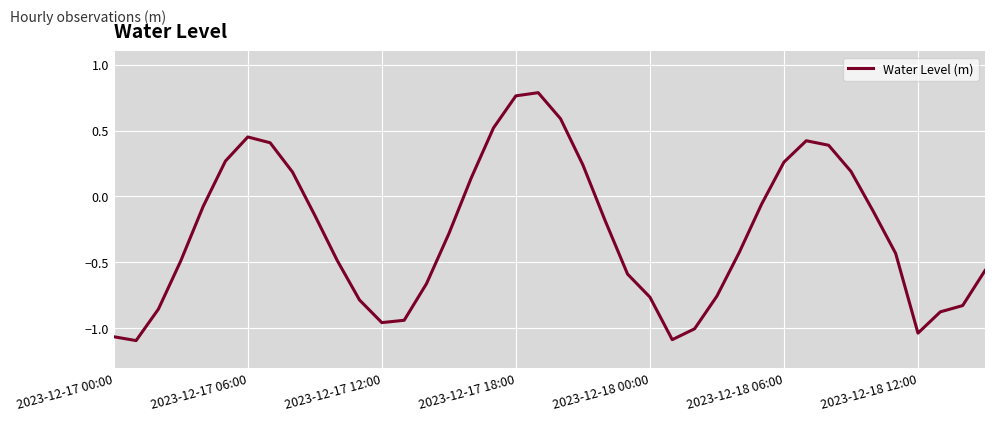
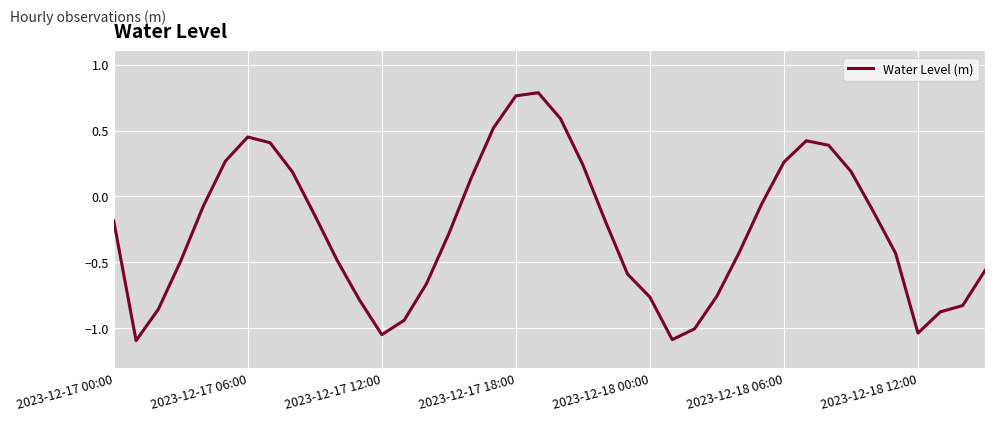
2023-12-17 00:00: -1.06 -> -0.19
2023-12-17 12:00: -0.96 -> -1.05
